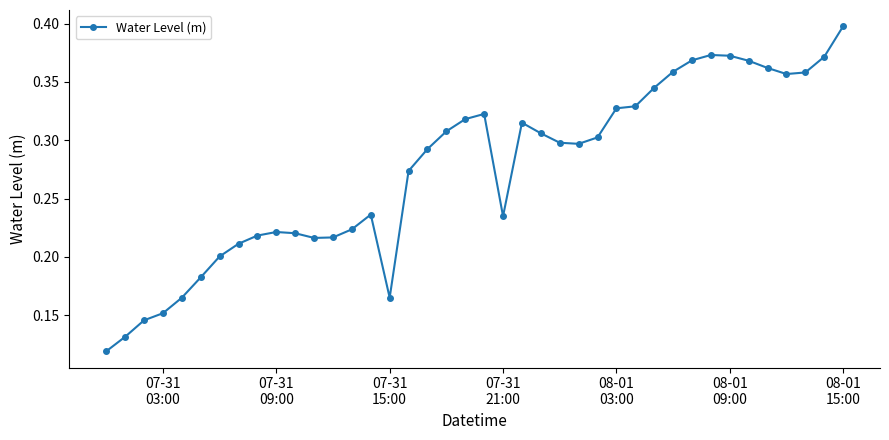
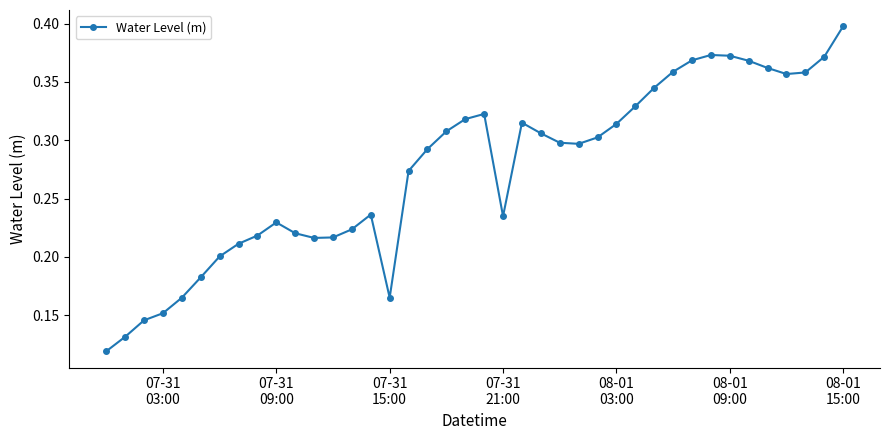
07-31 09:00: 0.221 -> 0.229
08-01 03:00: 0.327 -> 0.314
